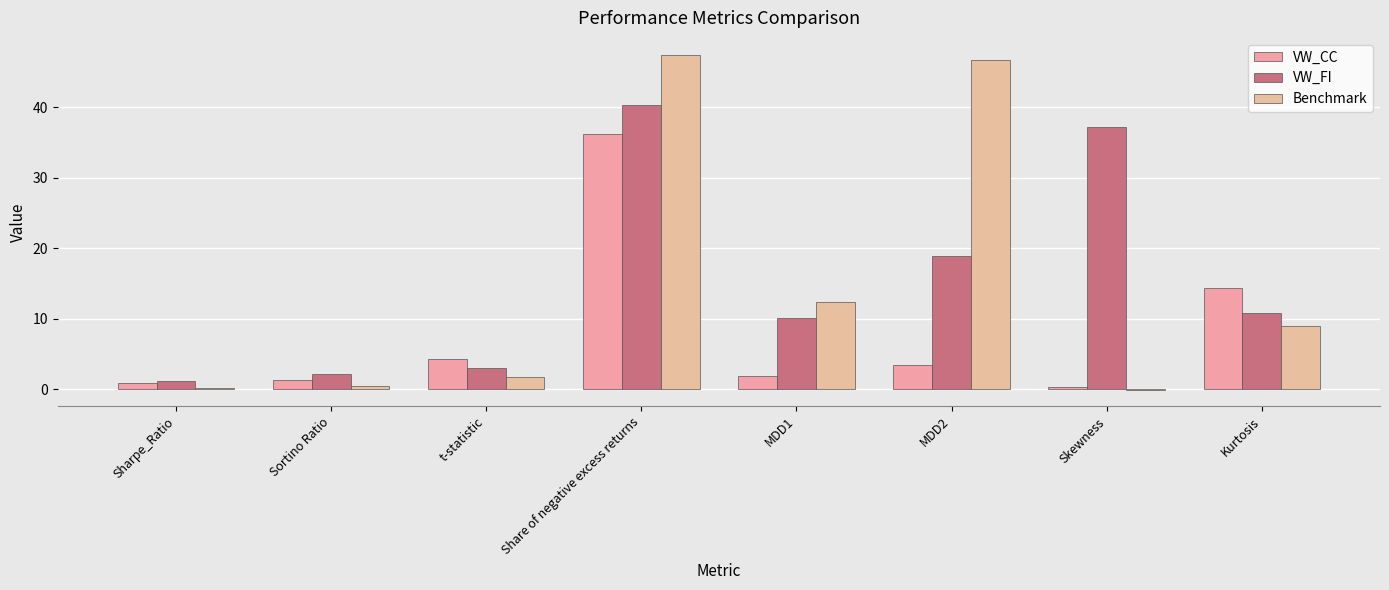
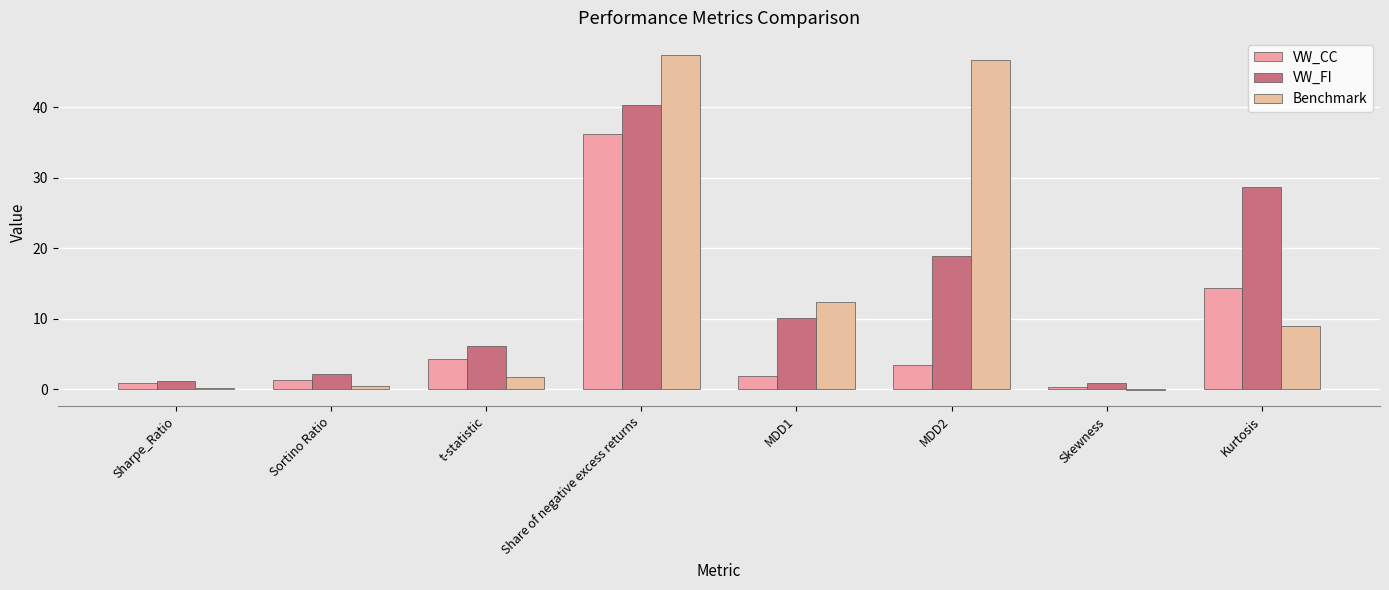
VW_FI, t-statistic: 3 -> 6
VW_FI, Skewness: 37 -> 1
VW_FI, Kurtosis: 11 -> 29
